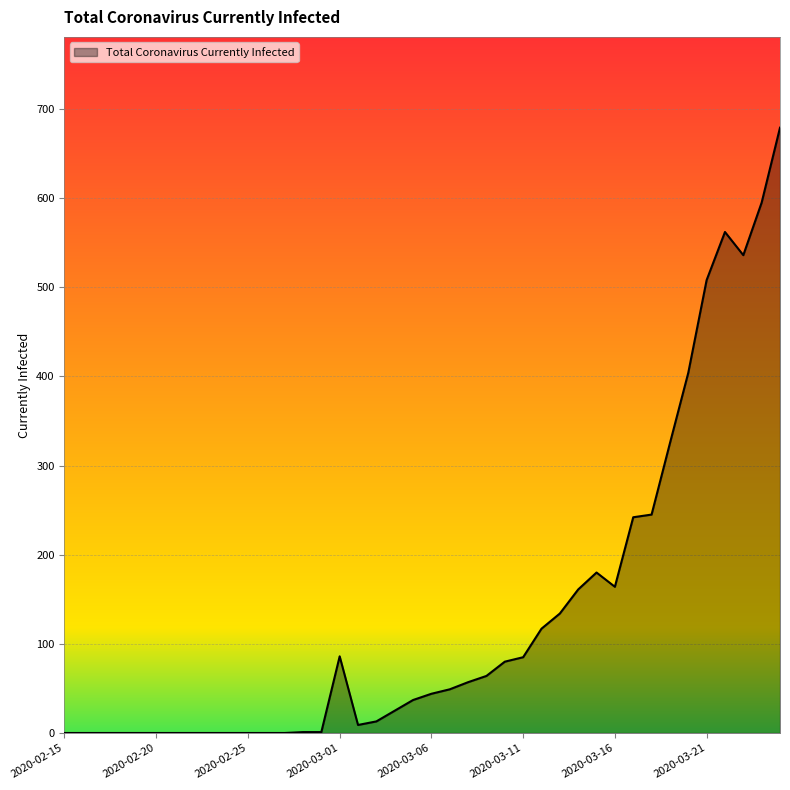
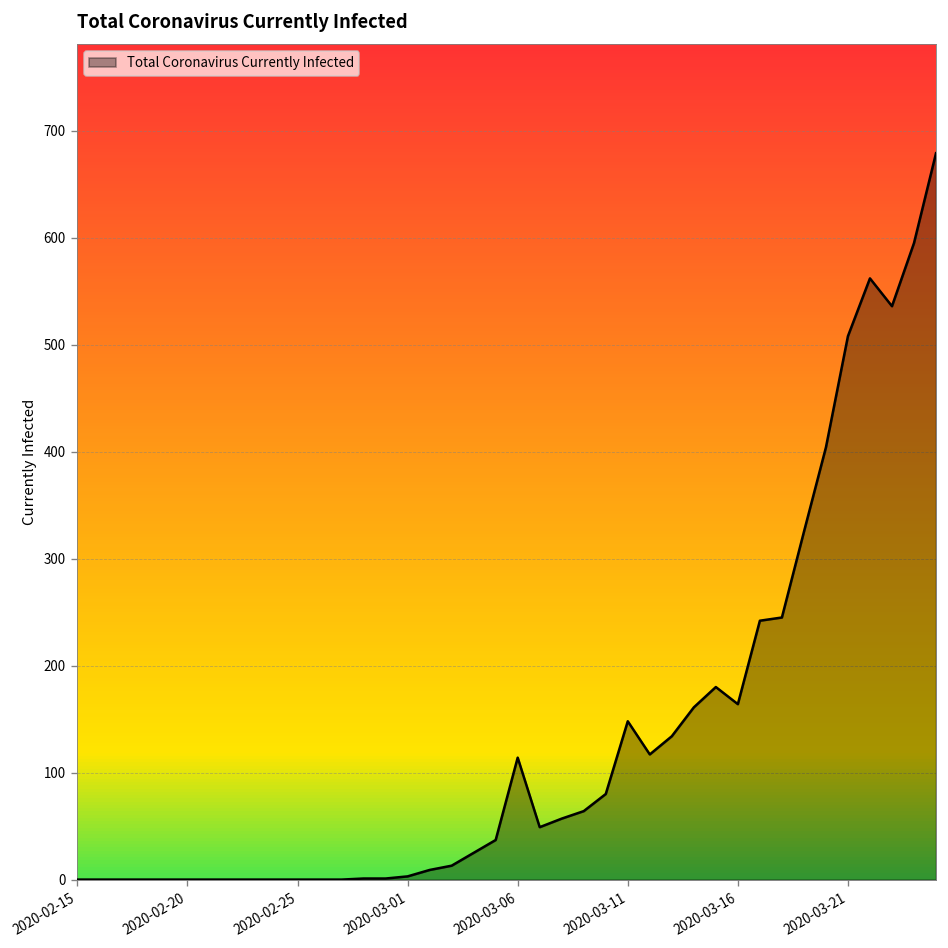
2020-03-01: 90 -> 0
2020-03-06: 40 -> 110
2020-03-11: 90 -> 150
